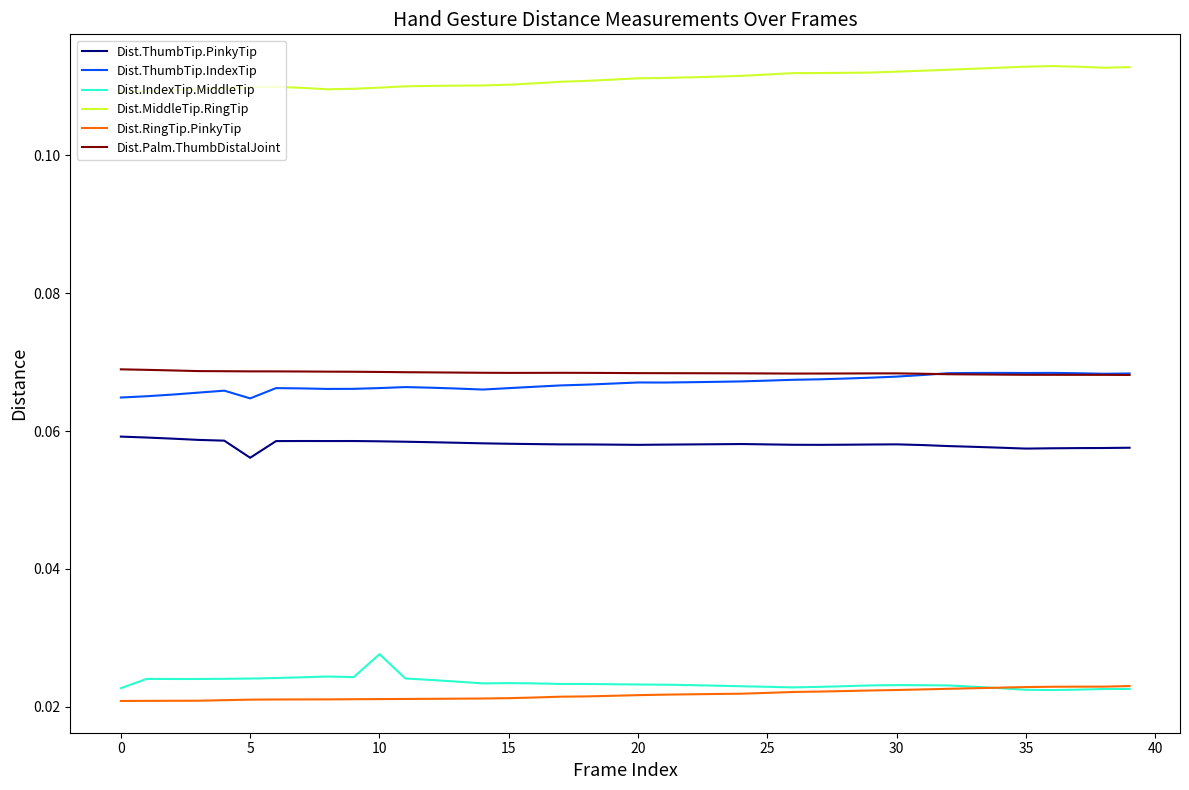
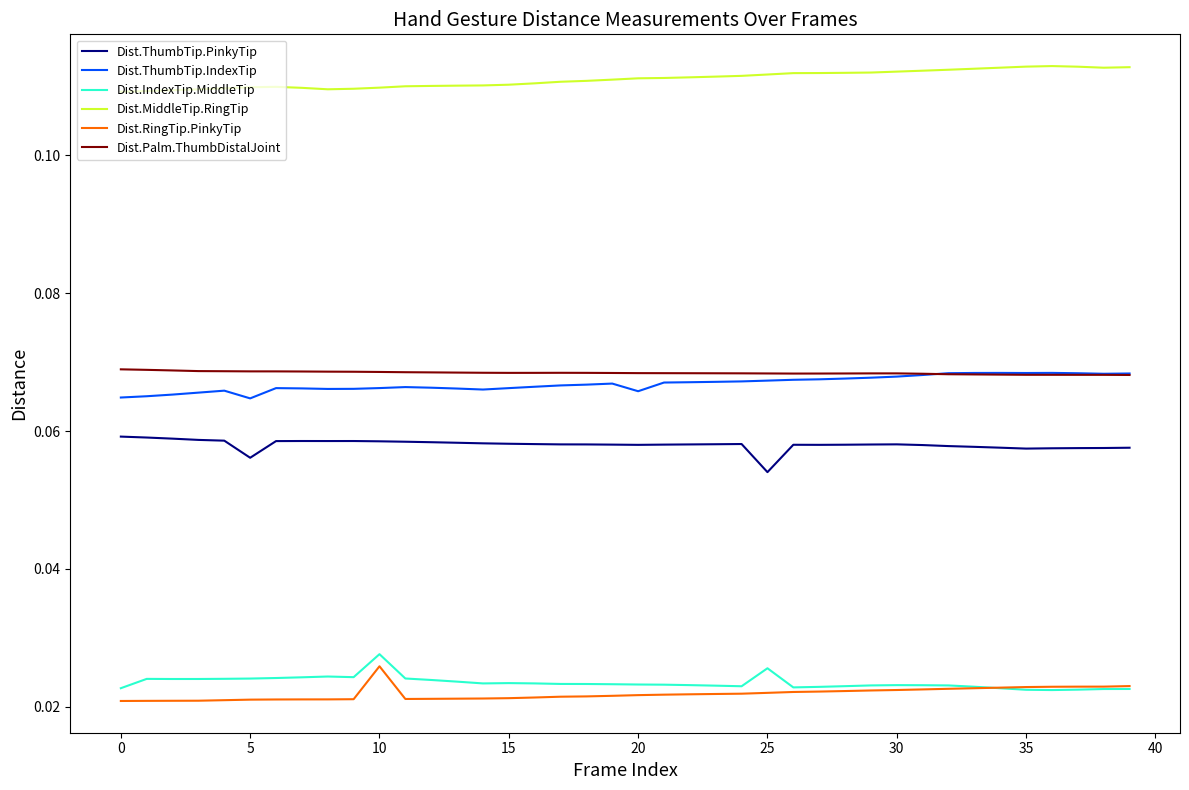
Dist.RingTip.PinkyTip, 10: 0.021 -> 0.026
Dist.ThumbTip.IndexTip, 20: 0.067 -> 0.066
Dist.ThumbTip.PinkyTip, 25: 0.058 -> 0.054
Dist.IndexTip.MiddleTip, 25: 0.023 -> 0.026
